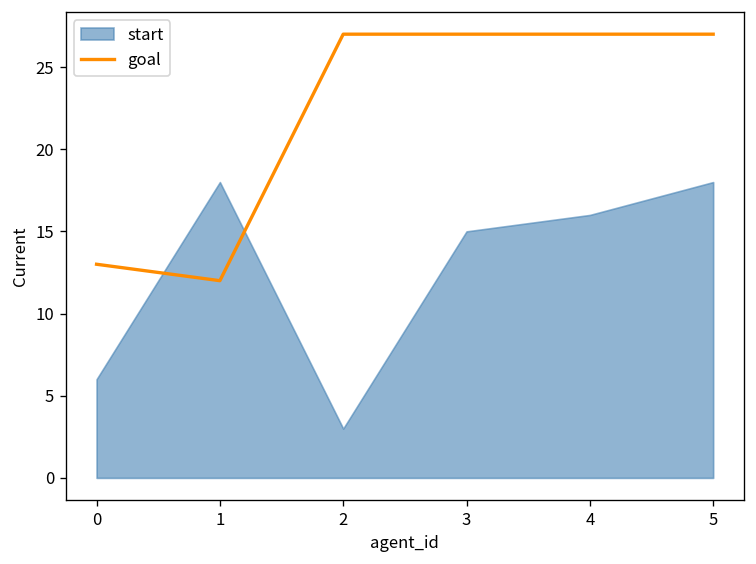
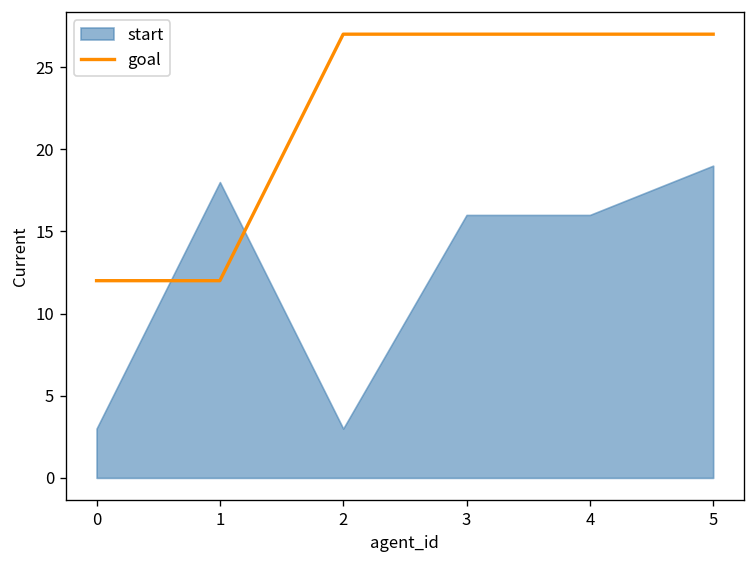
goal, 0: 13 -> 12
start, 0: 6 -> 3
start, 3: 15 -> 16
start, 5: 18 -> 19
